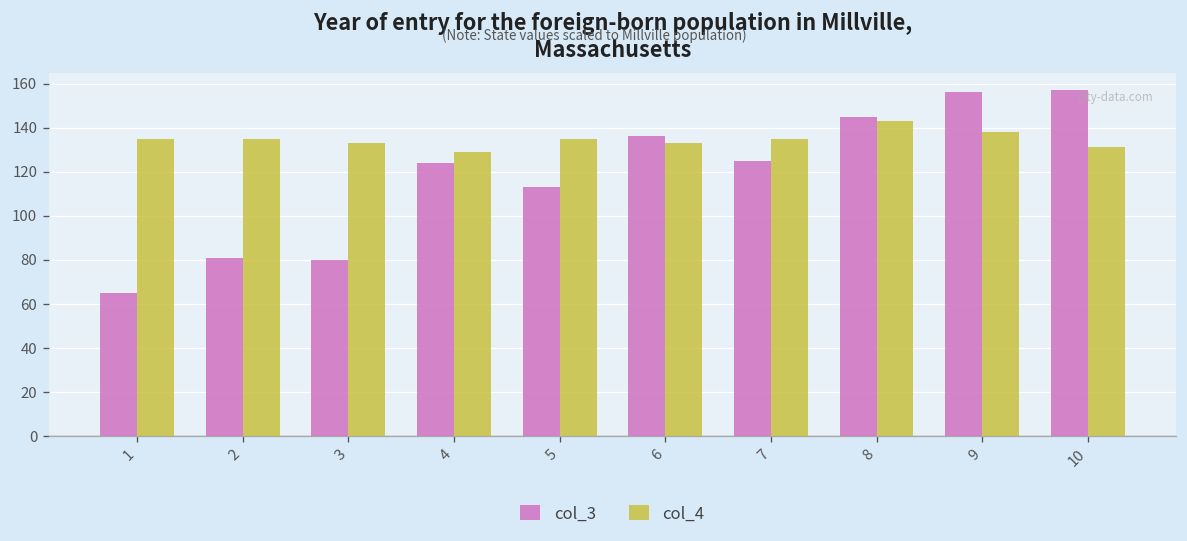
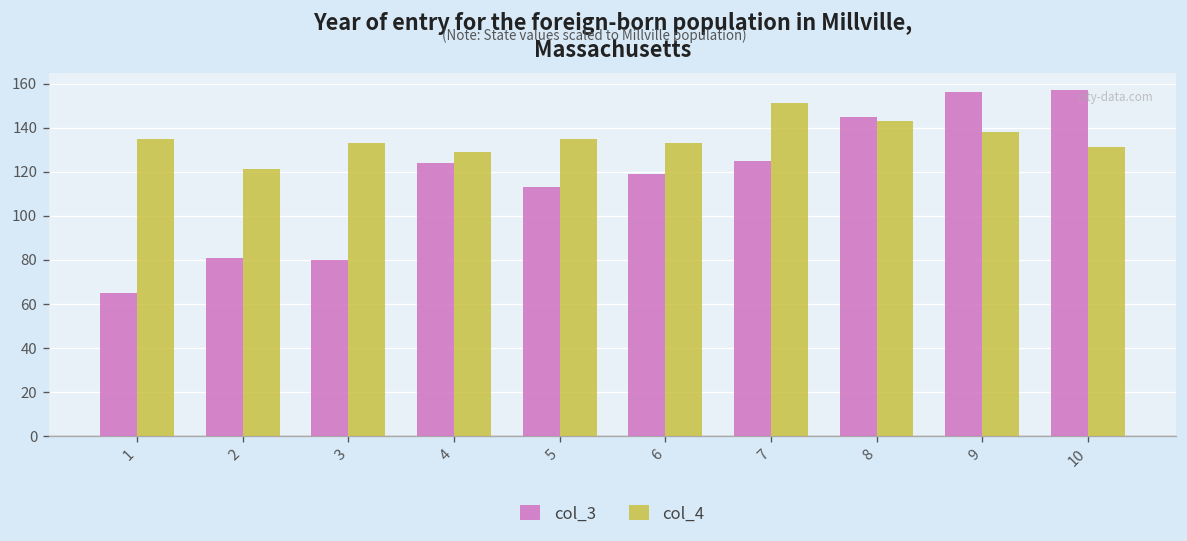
col_4, 2: 135 -> 121
col_3, 6: 136 -> 119
col_4, 7: 135 -> 151
